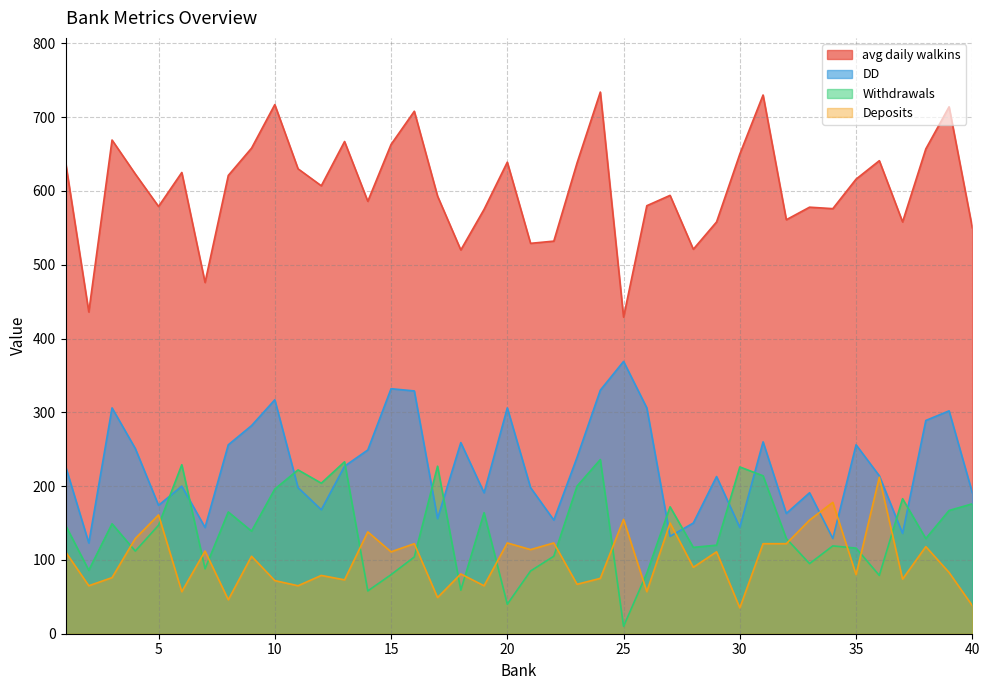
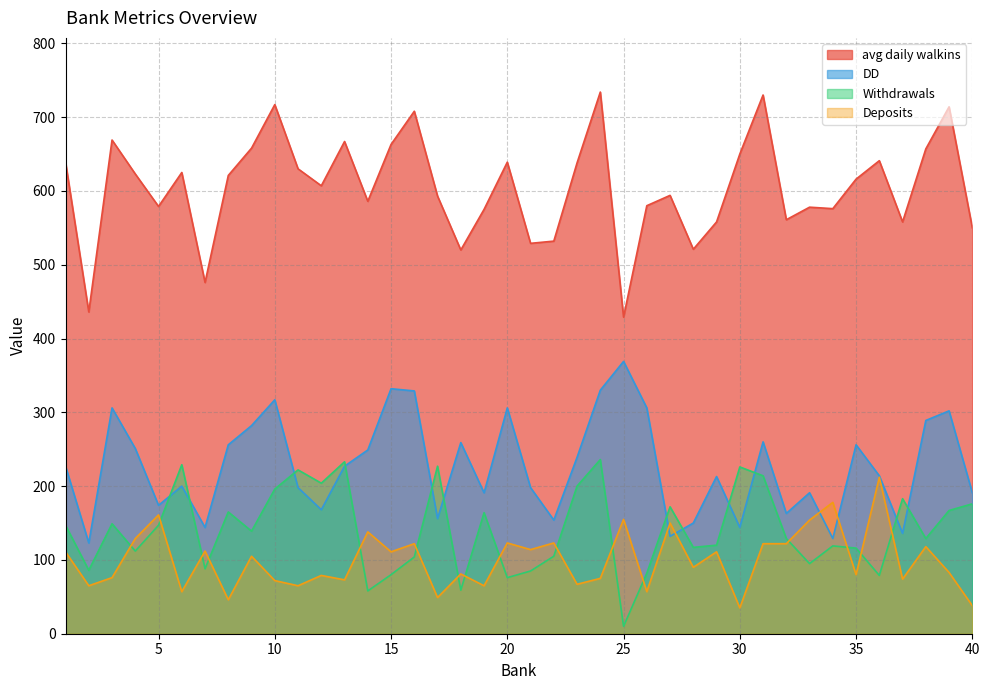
Withdrawals, 20: 40 -> 80
